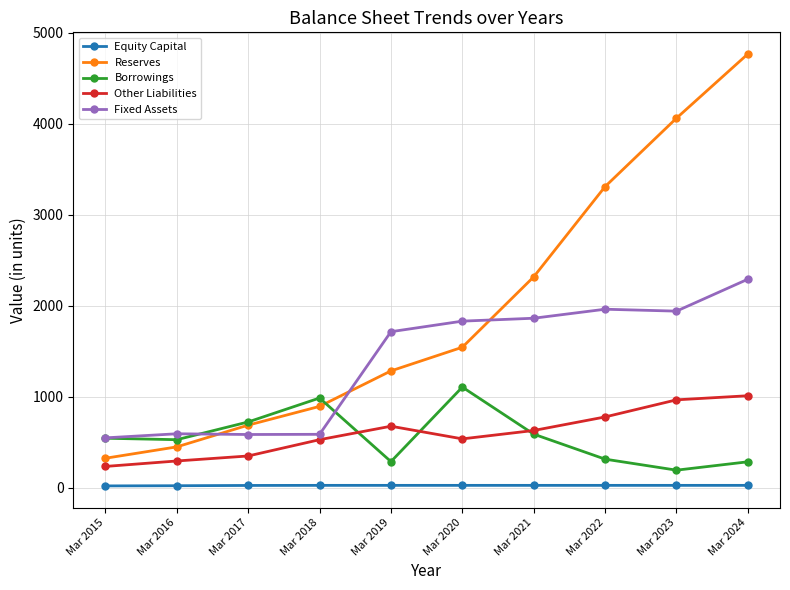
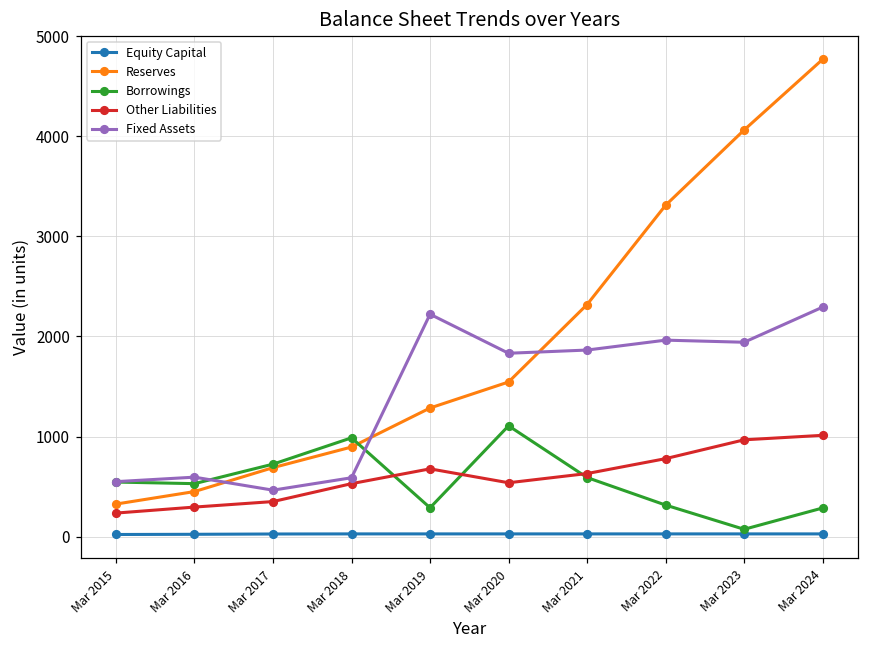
Fixed Assets, Mar 2017: 600 -> 500
Fixed Assets, Mar 2019: 1700 -> 2200
Borrowings, Mar 2023: 200 -> 100
